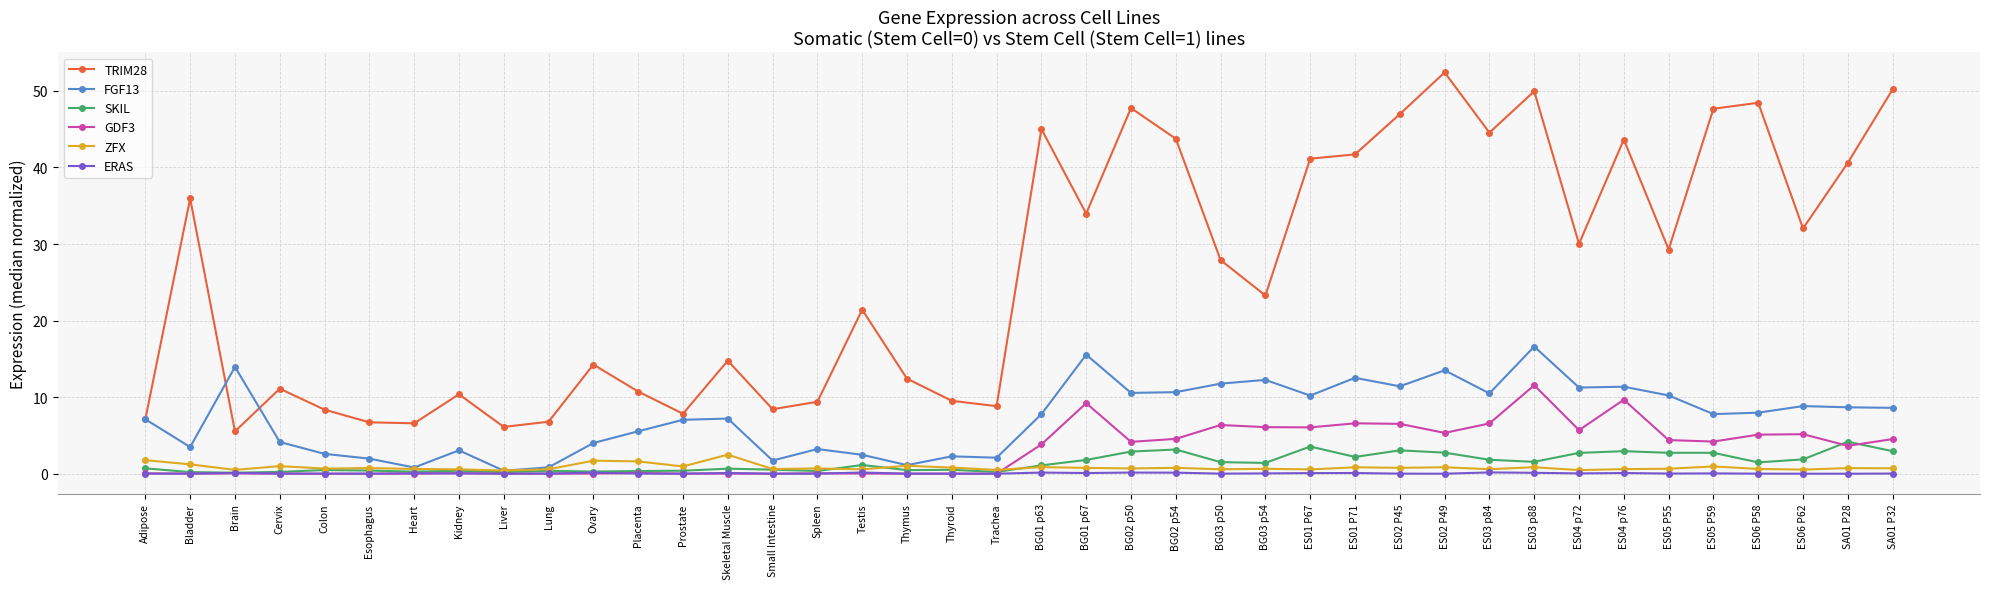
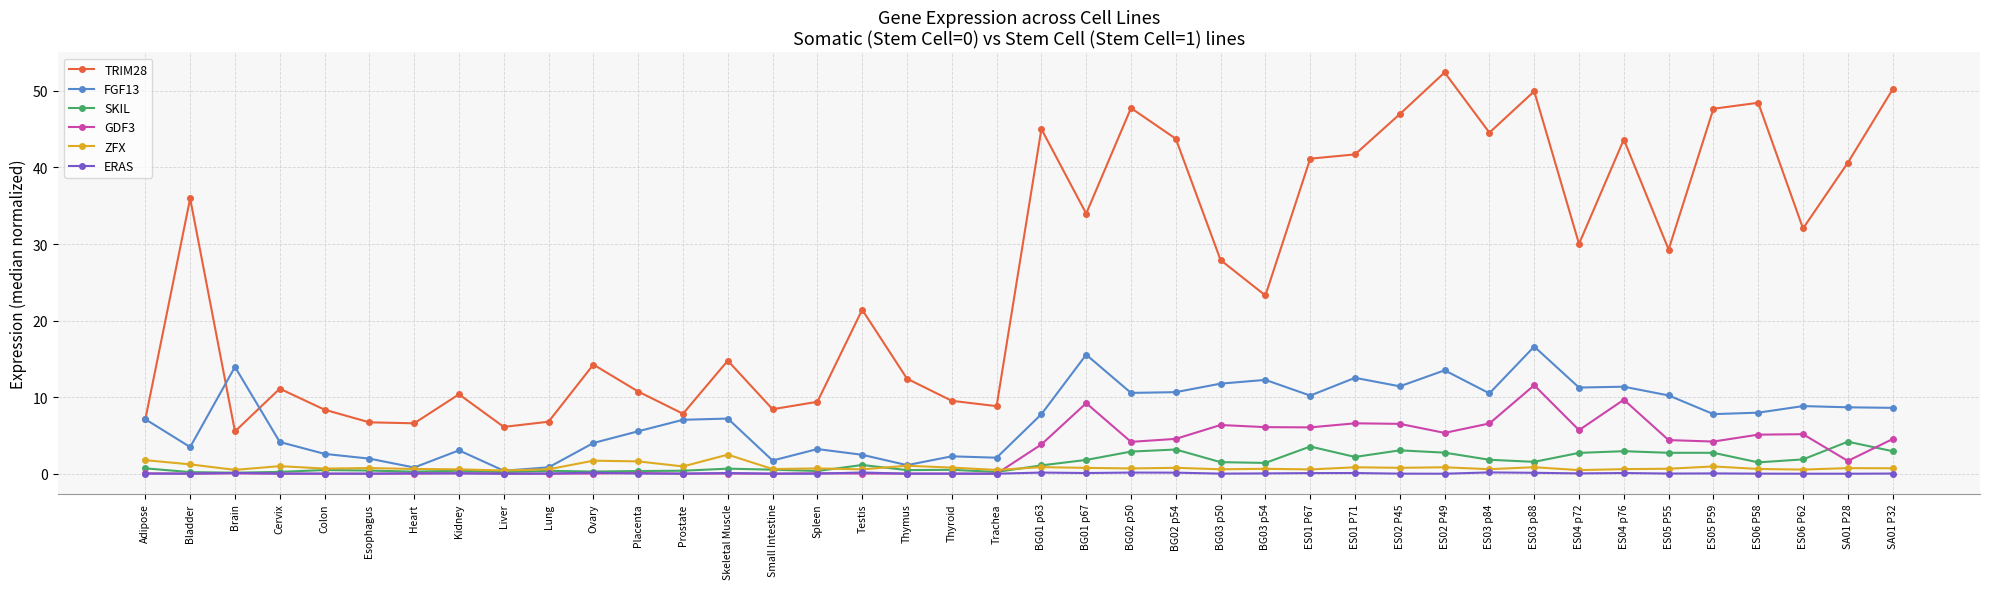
GDF3, SA01 P28: 4 -> 2
